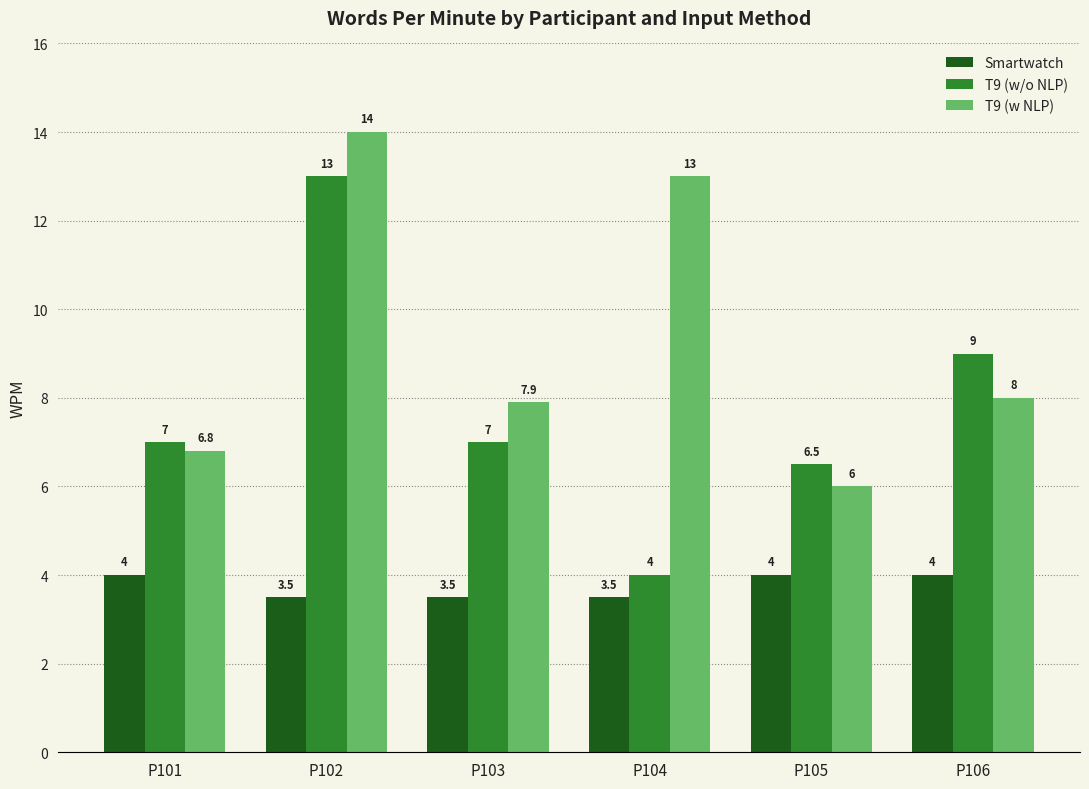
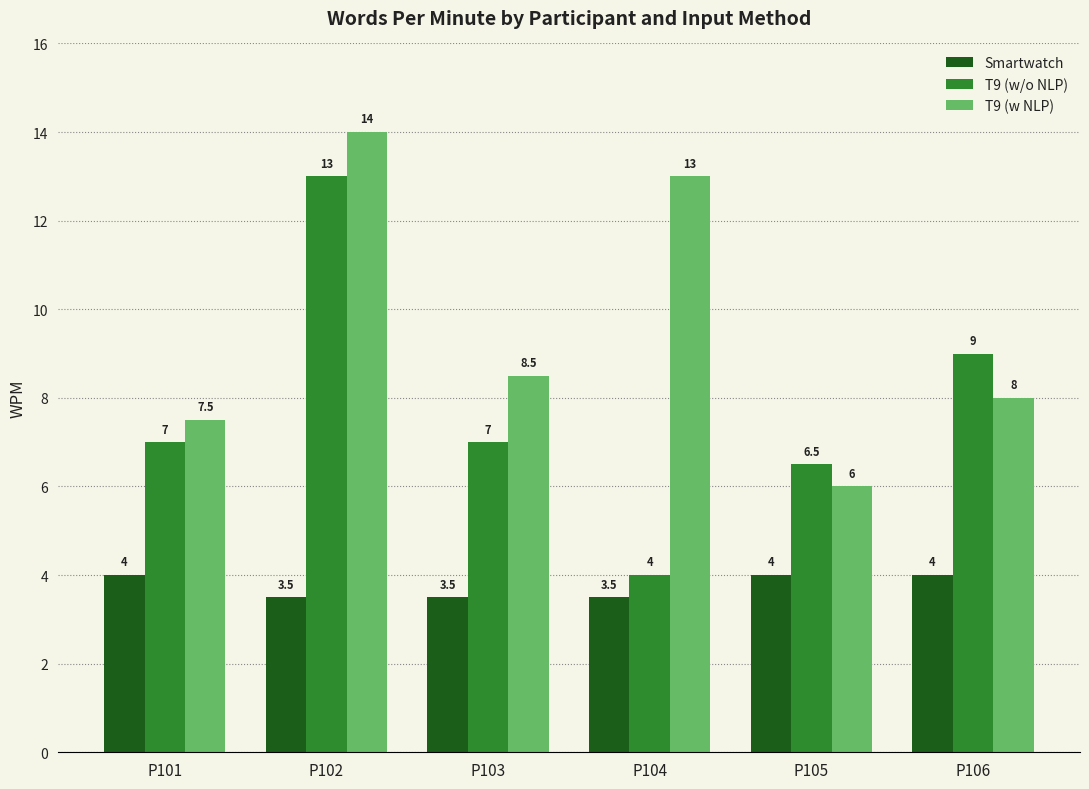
T9 (w NLP), P101: 6.8 -> 7.5
T9 (w NLP), P103: 7.9 -> 8.5
